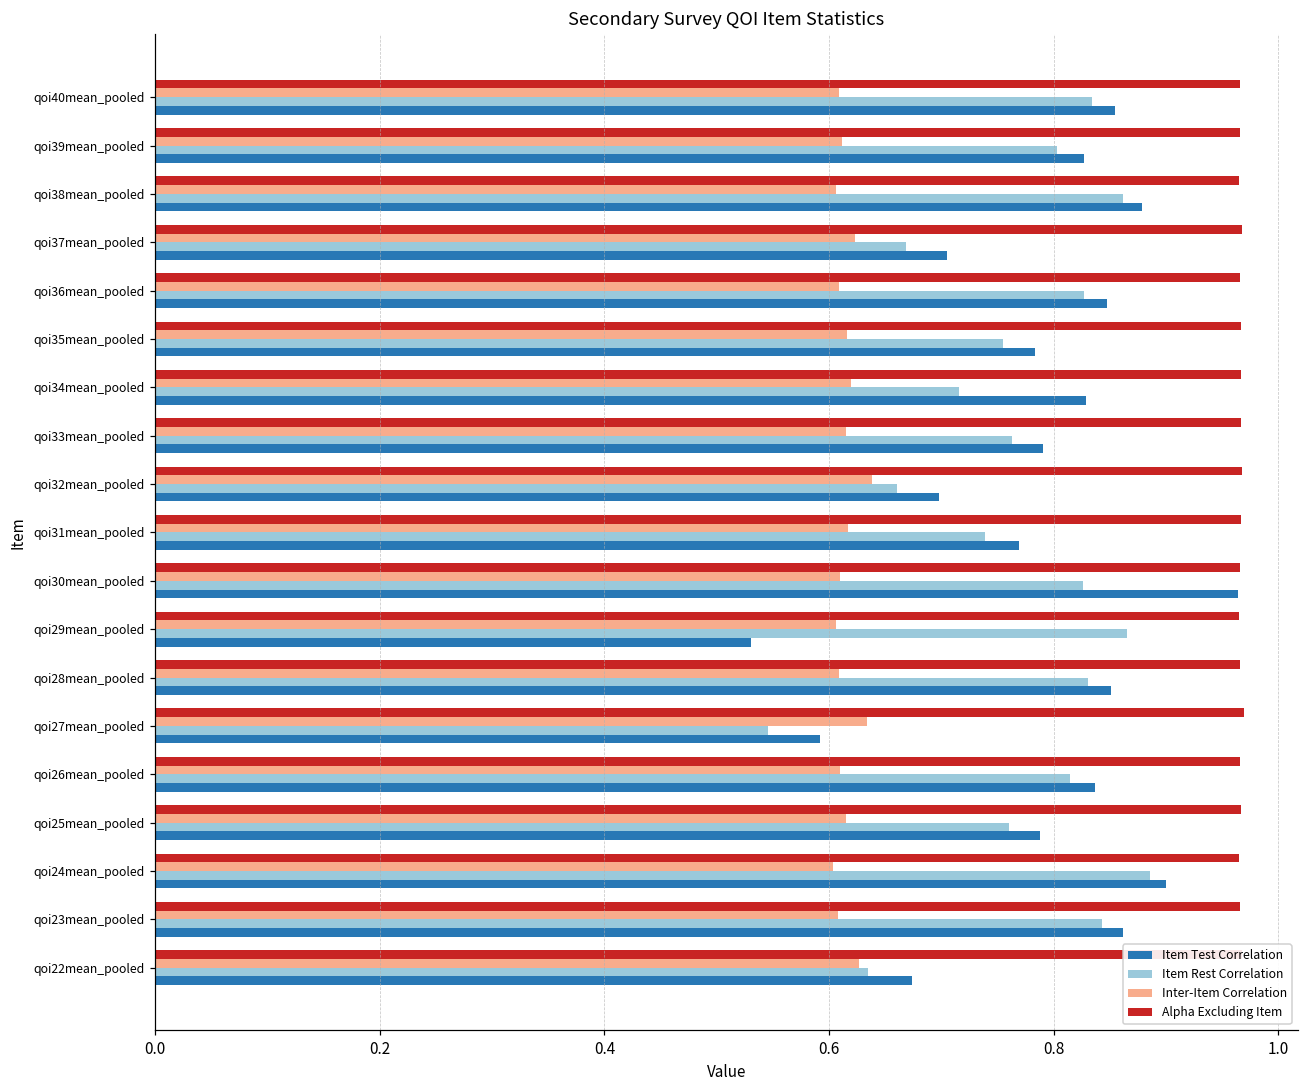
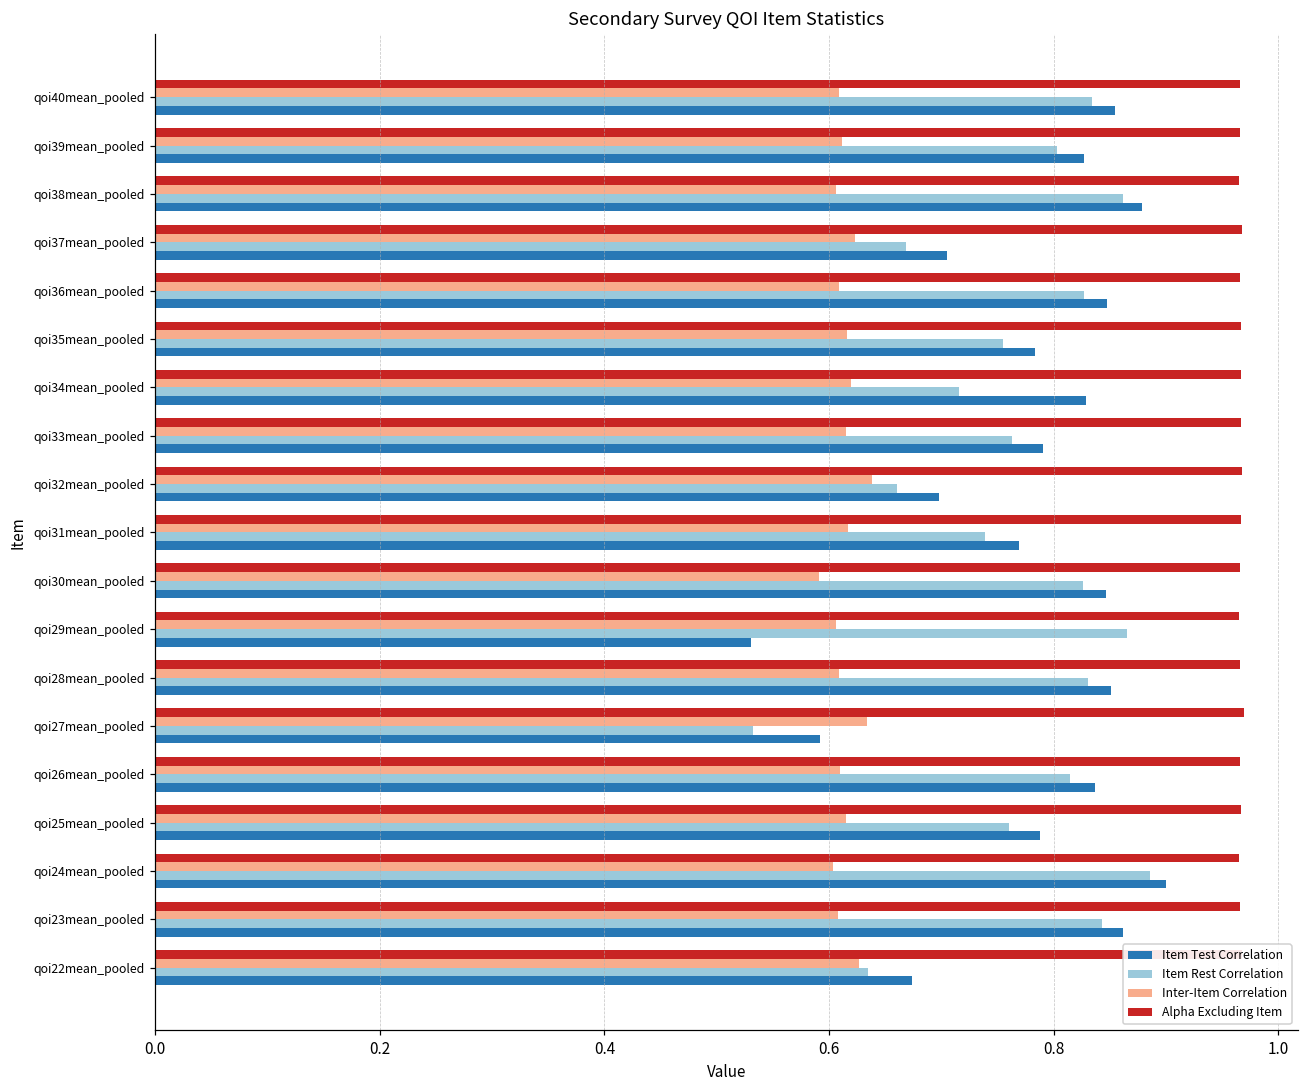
Inter-Item Correlation, qoi30mean_pooled: 0.609 -> 0.591
Item Test Correlation, qoi30mean_pooled: 0.964 -> 0.847
Item Rest Correlation, qoi27mean_pooled: 0.546 -> 0.532
